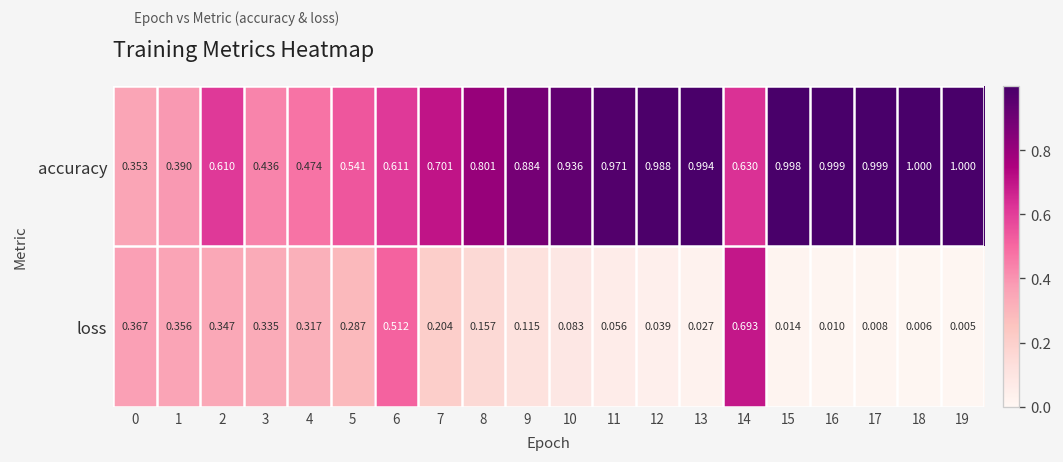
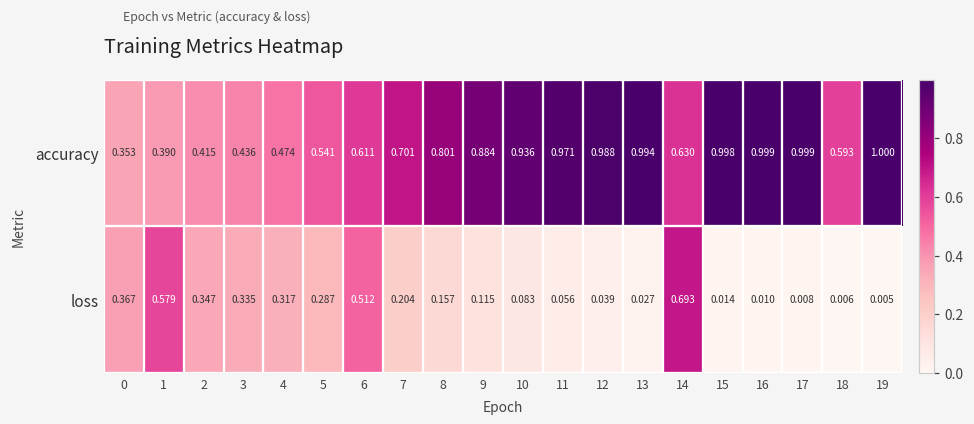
accuracy, 2: 0.610 -> 0.415
accuracy, 18: 1.000 -> 0.593
loss, 1: 0.356 -> 0.579
